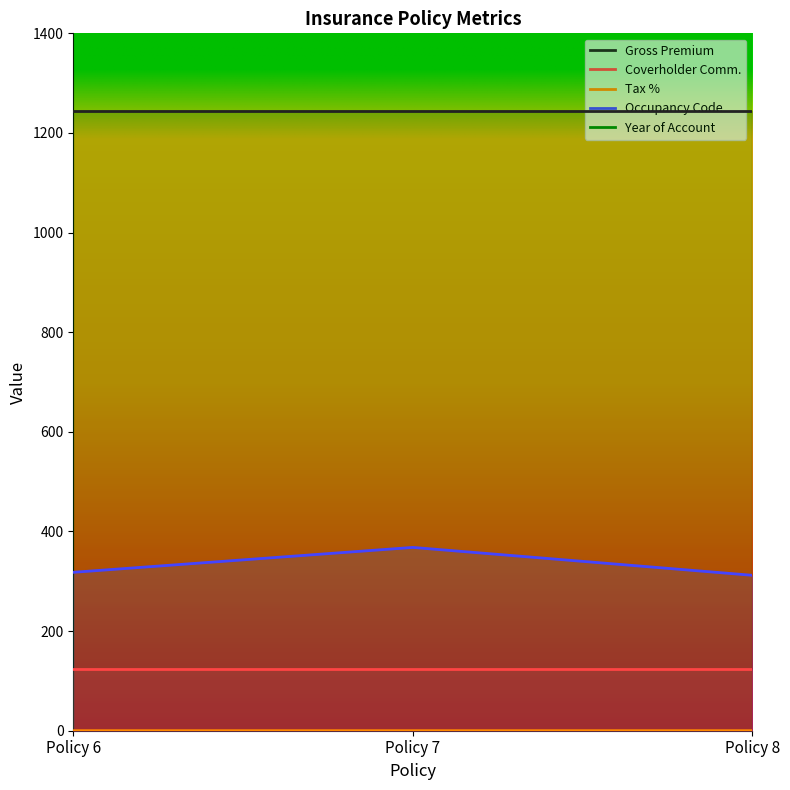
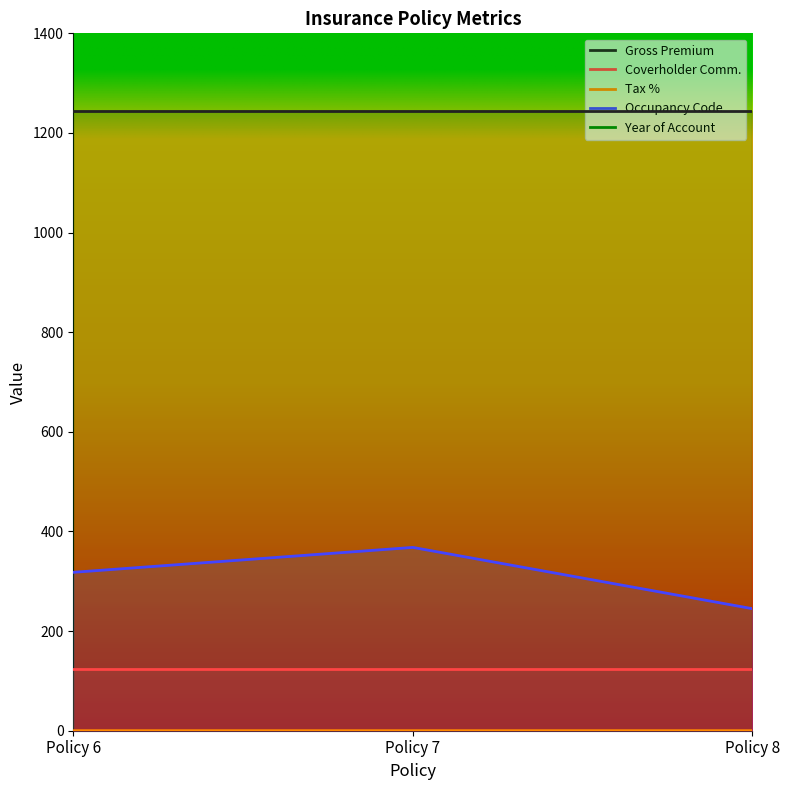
Occupancy Code, Policy 8: 310 -> 250
